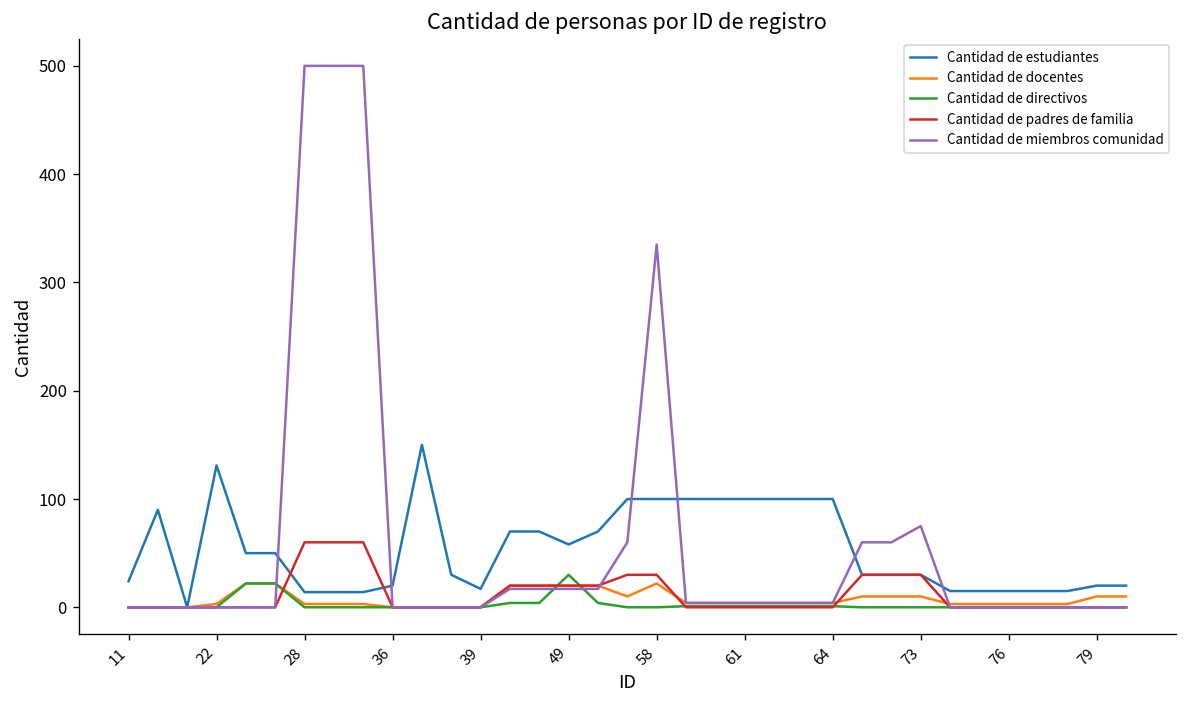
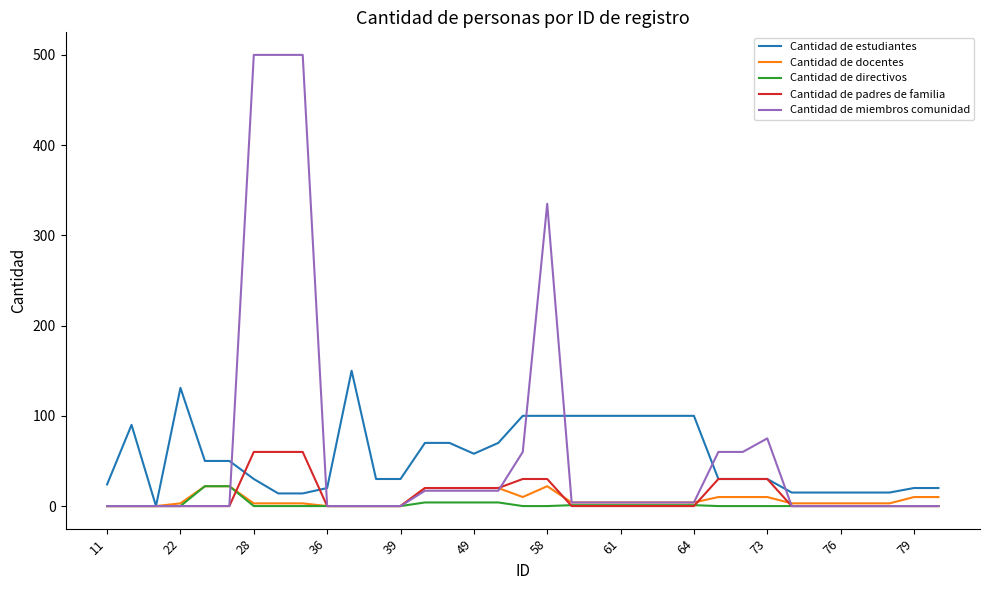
Cantidad de estudiantes, 28: 10 -> 30
Cantidad de estudiantes, 39: 20 -> 30
Cantidad de directivos, 49: 30 -> 0
